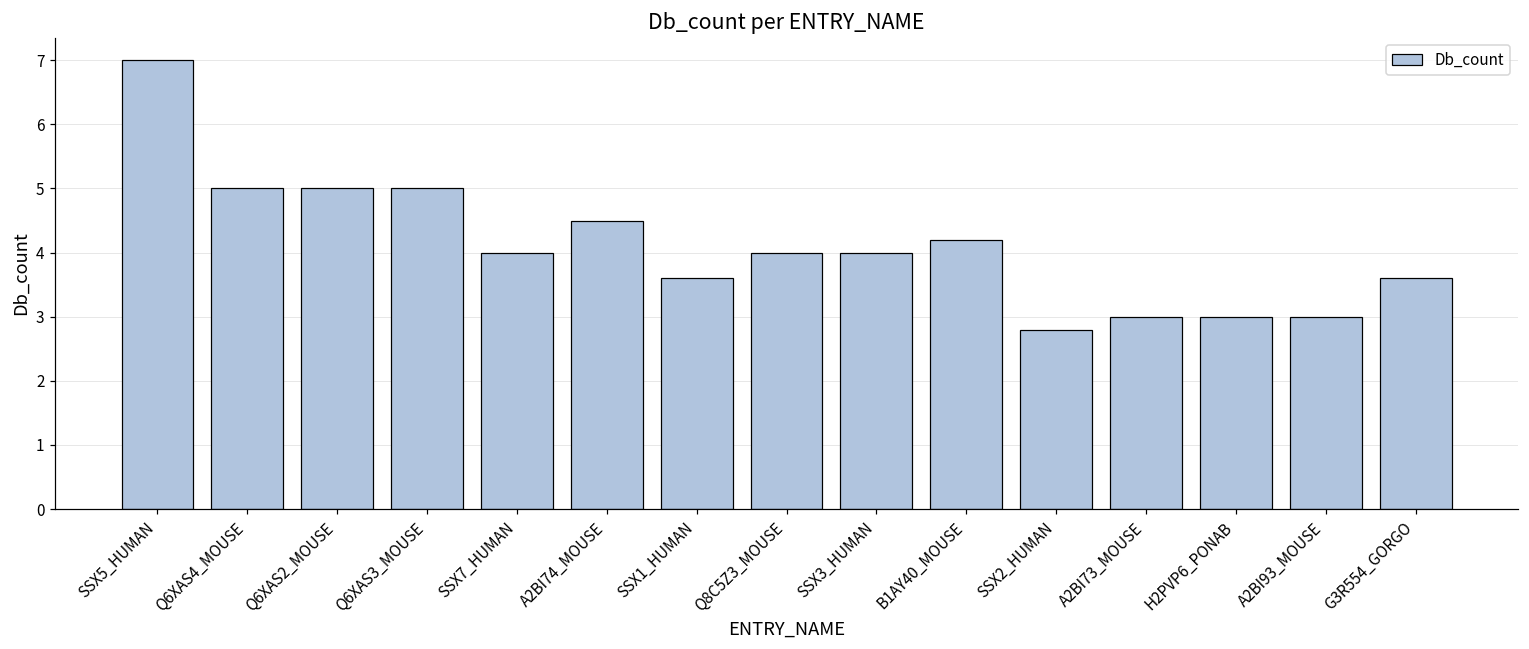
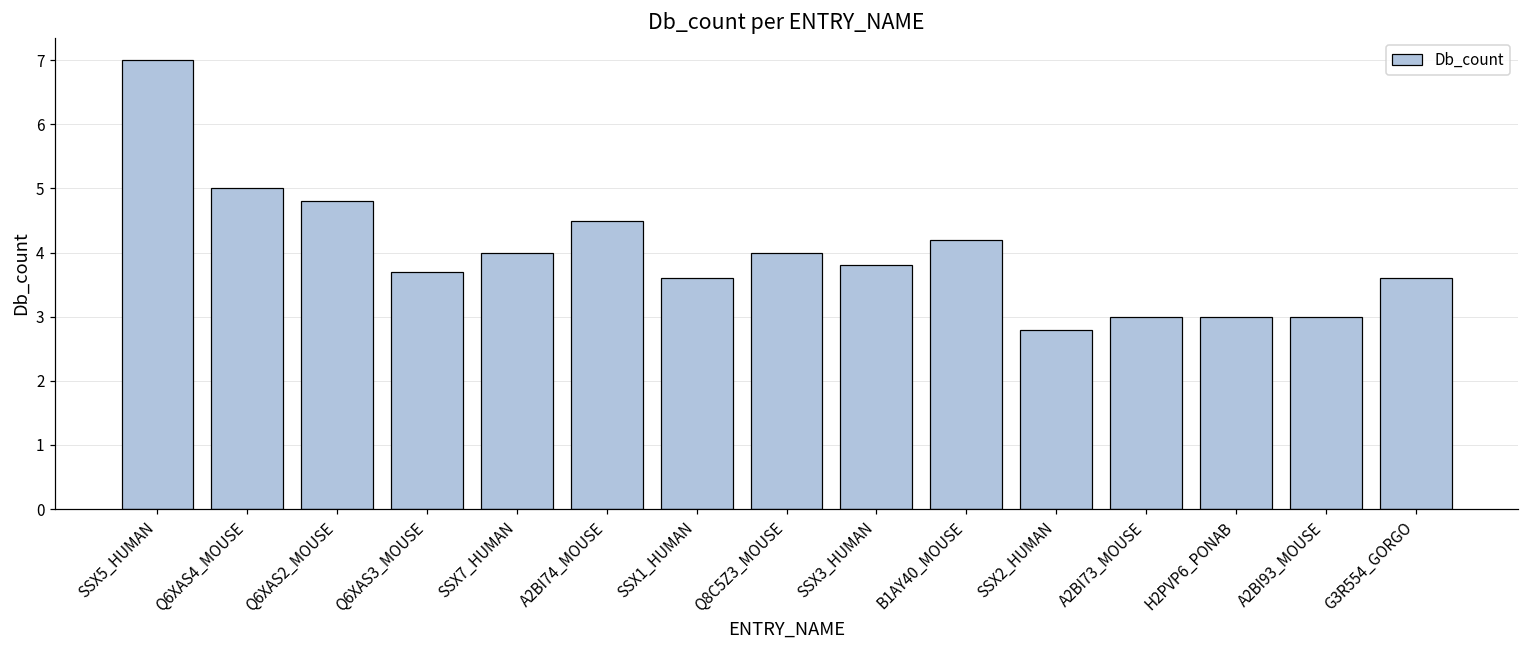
Q6XAS2_MOUSE: 5.0 -> 4.8
Q6XAS3_MOUSE: 5.0 -> 3.7
SSX3_HUMAN: 4.0 -> 3.8
